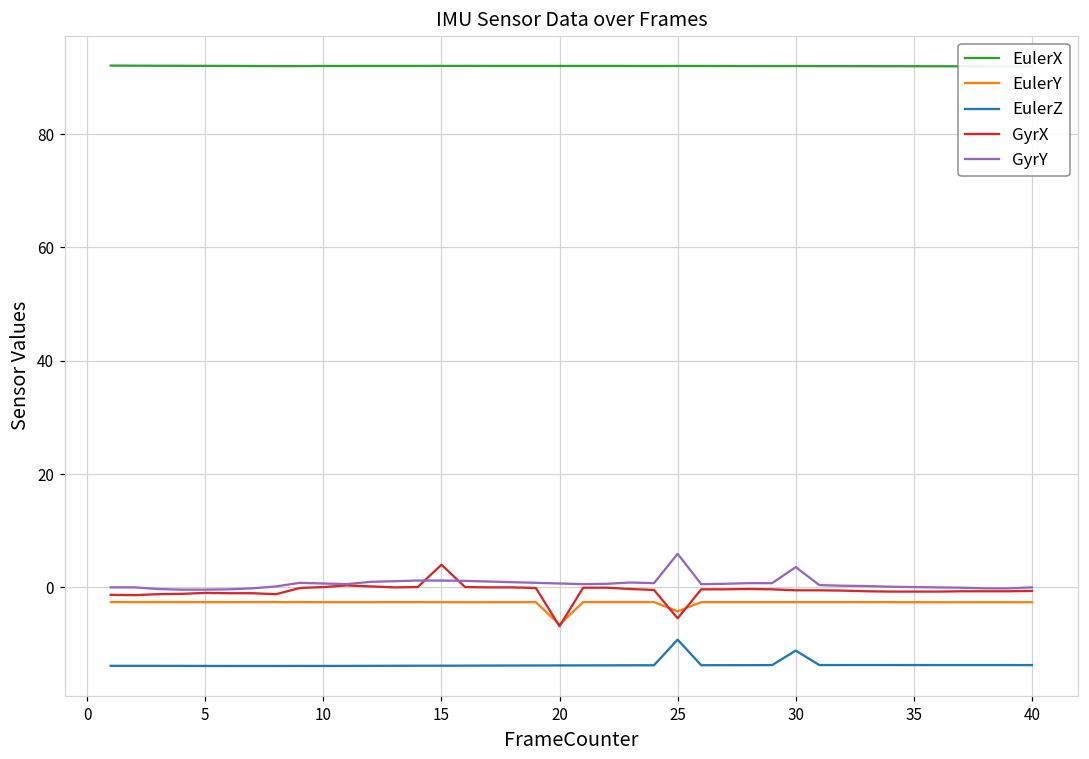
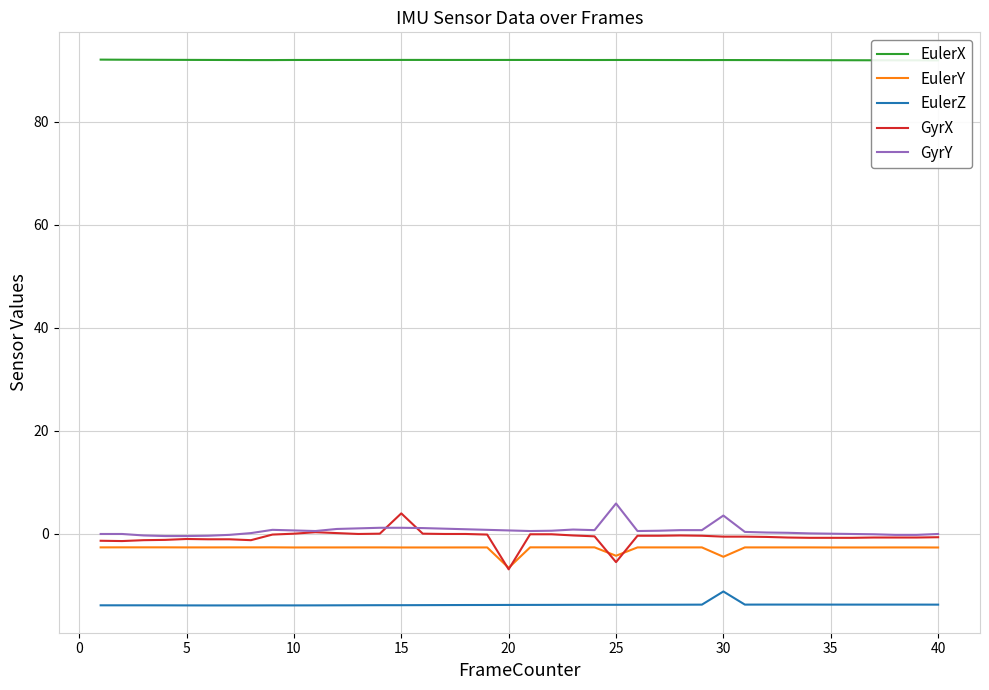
EulerZ, 25: -9 -> -14
EulerY, 30: -3 -> -4
